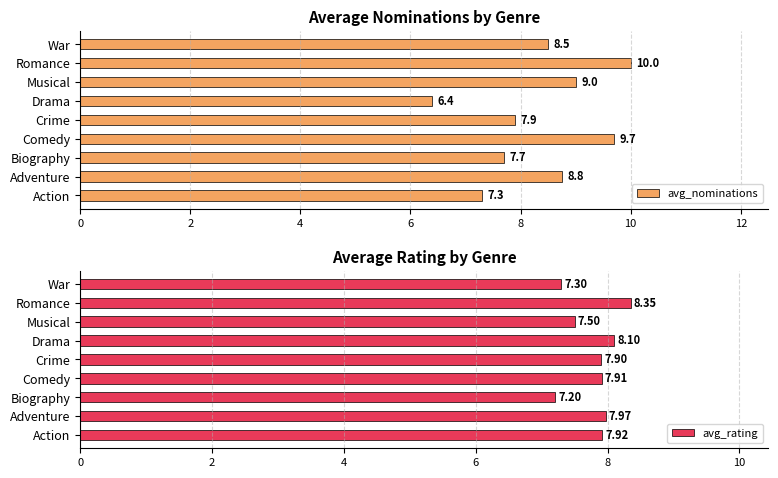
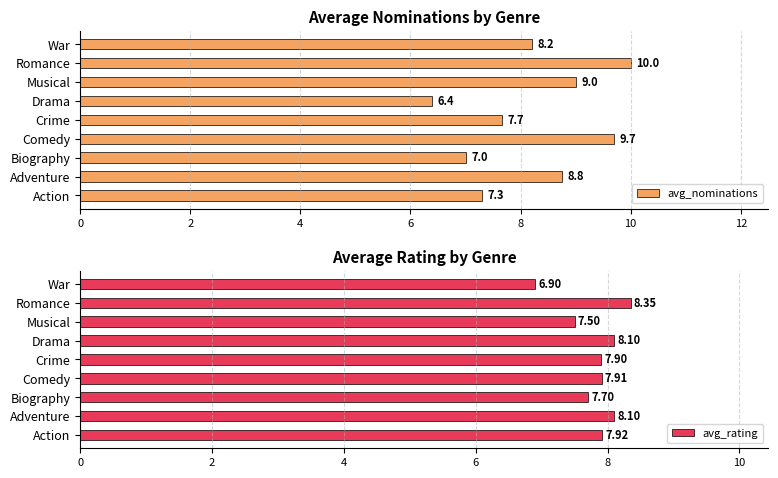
Average Nominations by Genre, War: 8.5 -> 8.2
Average Nominations by Genre, Crime: 7.9 -> 7.7
Average Nominations by Genre, Biography: 7.7 -> 7.0
Average Rating by Genre, War: 7.30 -> 6.90
Average Rating by Genre, Biography: 7.20 -> 7.70
Average Rating by Genre, Adventure: 7.97 -> 8.10
